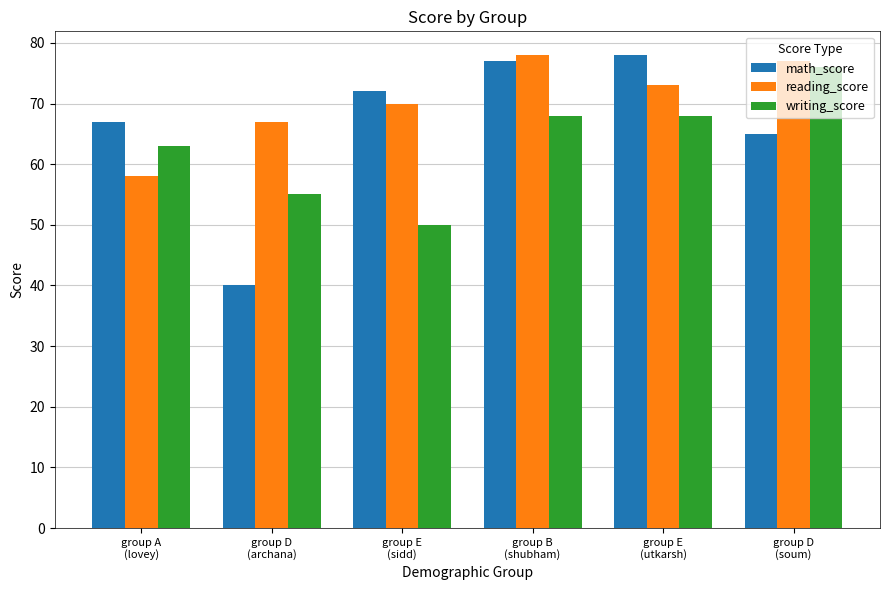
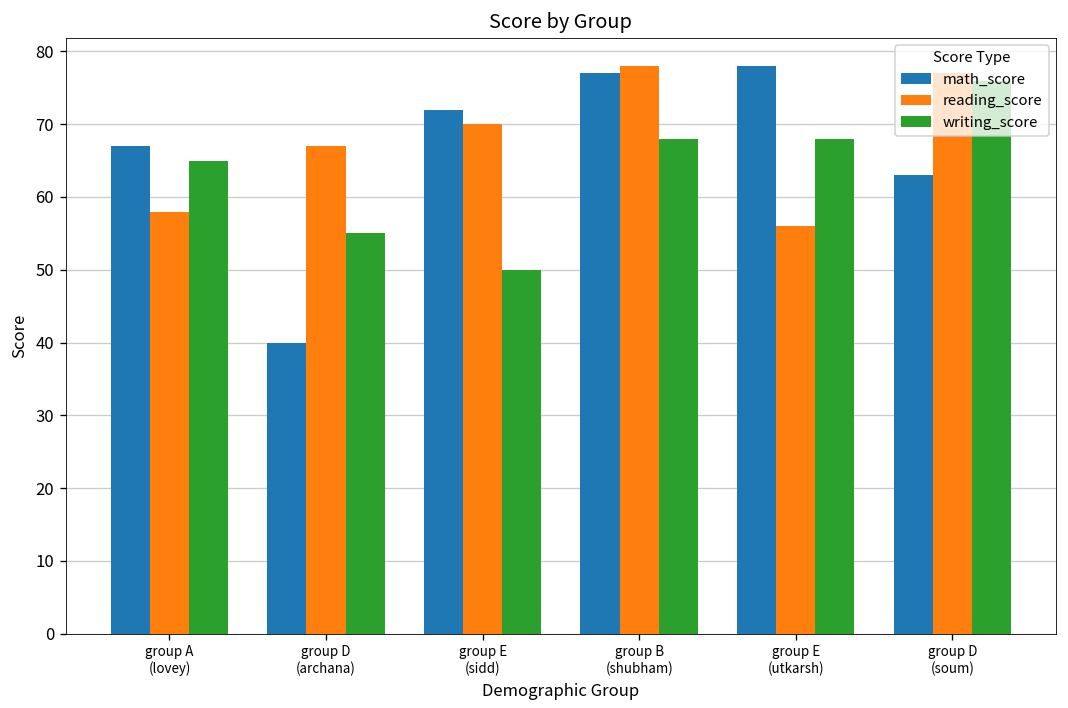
writing_score, group A (lovey): 63 -> 65
reading_score, group E (utkarsh): 73 -> 56
math_score, group D (soum): 65 -> 63
